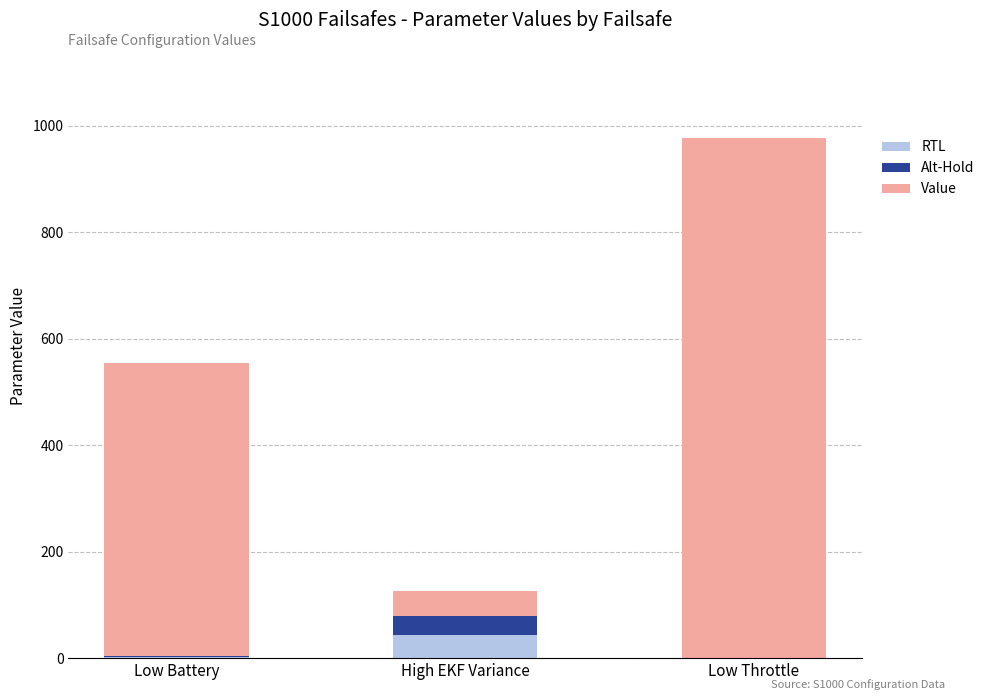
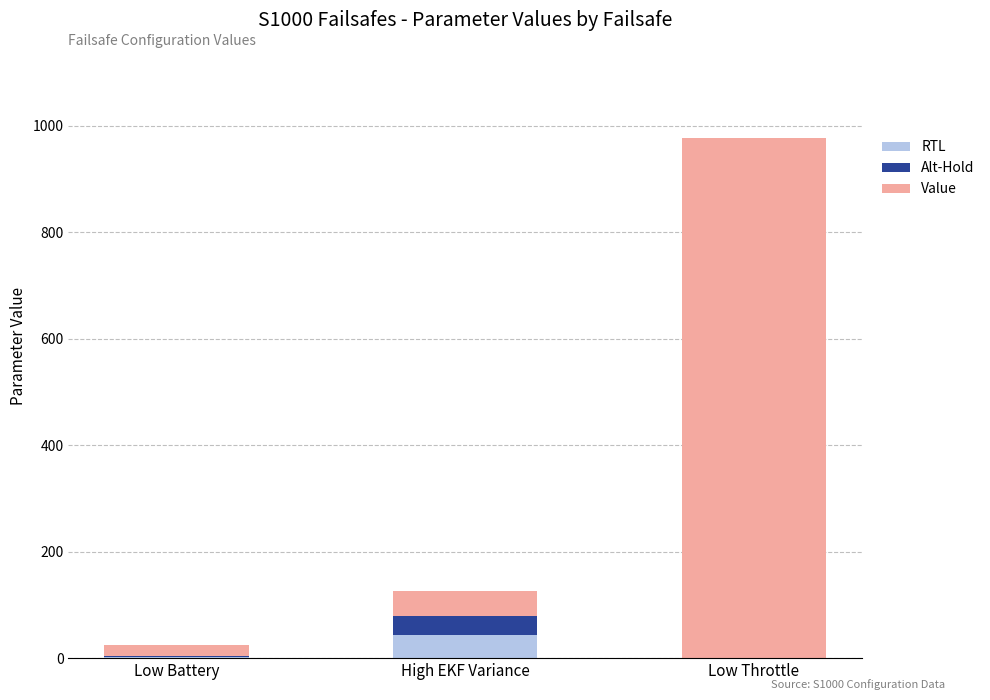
Value, Low Battery: 550 -> 20
